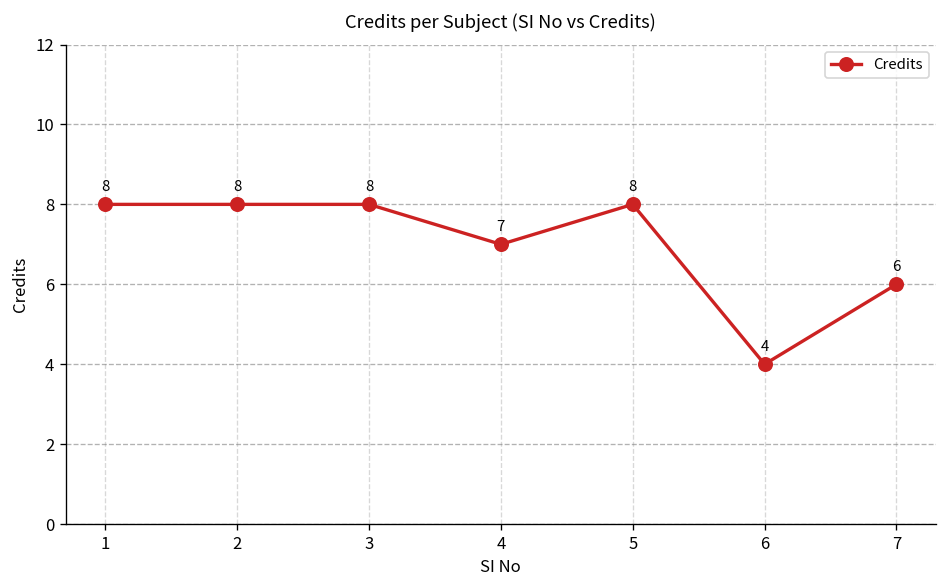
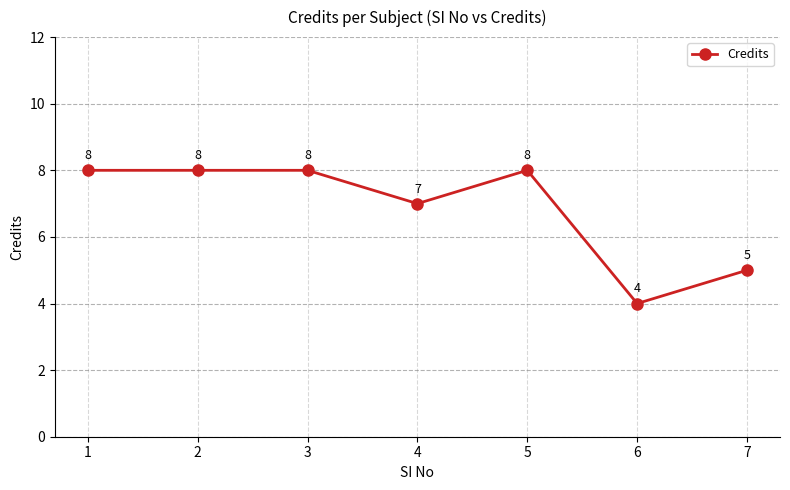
7: 6 -> 5
